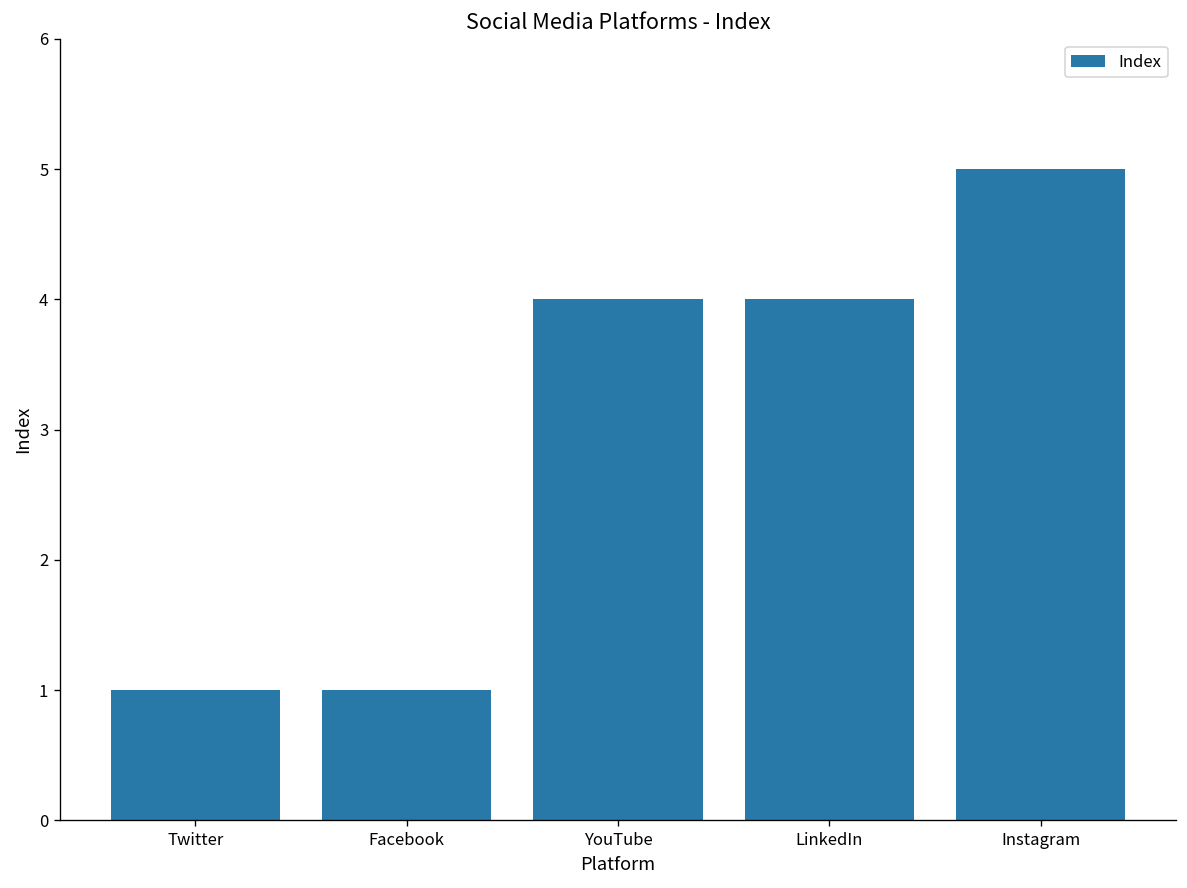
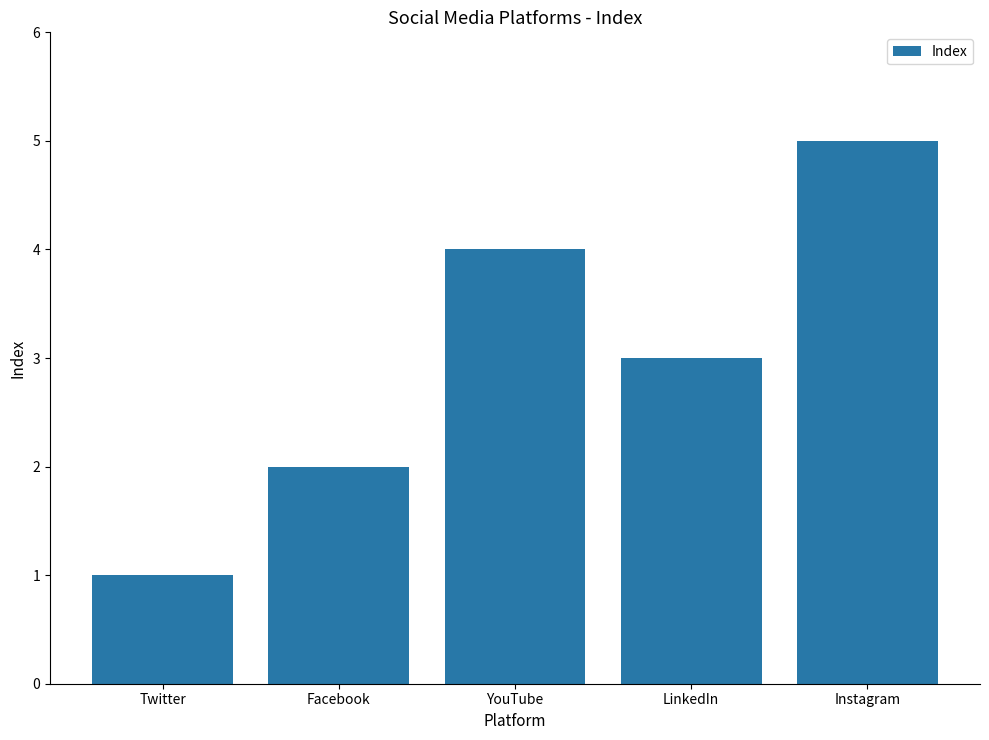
Facebook: 1 -> 2
LinkedIn: 4 -> 3
